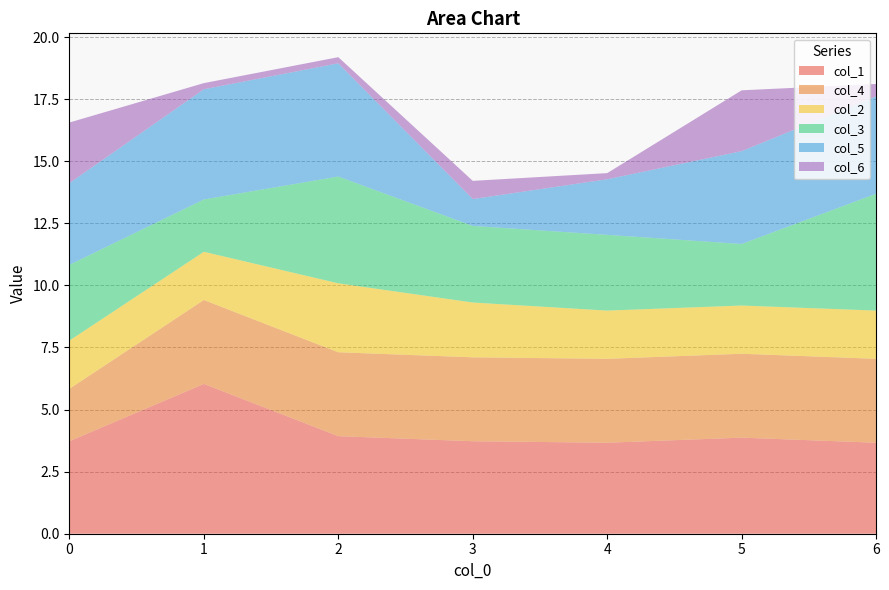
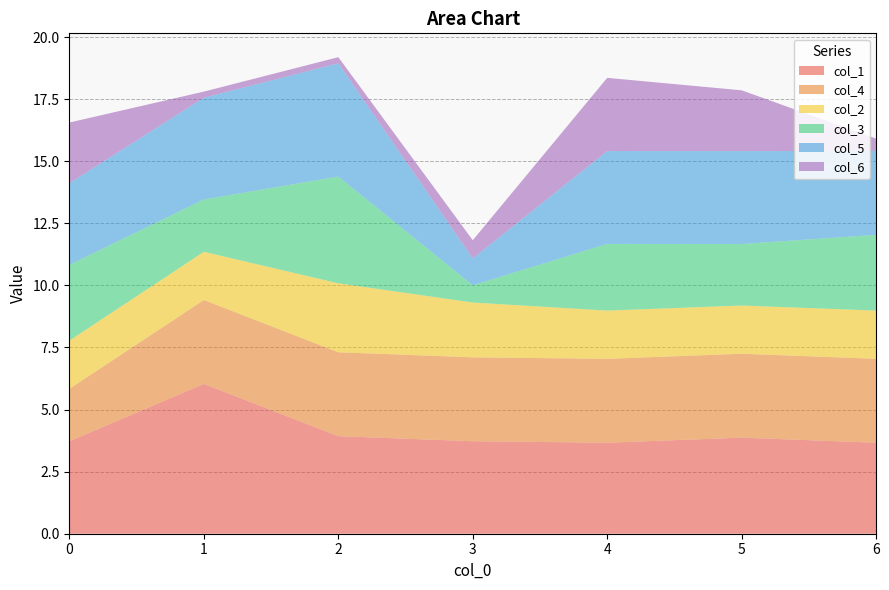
col_5, 1: 4.4 -> 4.1
col_3, 3: 3.1 -> 0.7
col_3, 4: 3.0 -> 2.7
col_5, 4: 2.2 -> 3.7
col_6, 4: 0.2 -> 2.9
col_3, 6: 4.7 -> 3.0
col_5, 6: 3.9 -> 3.4
